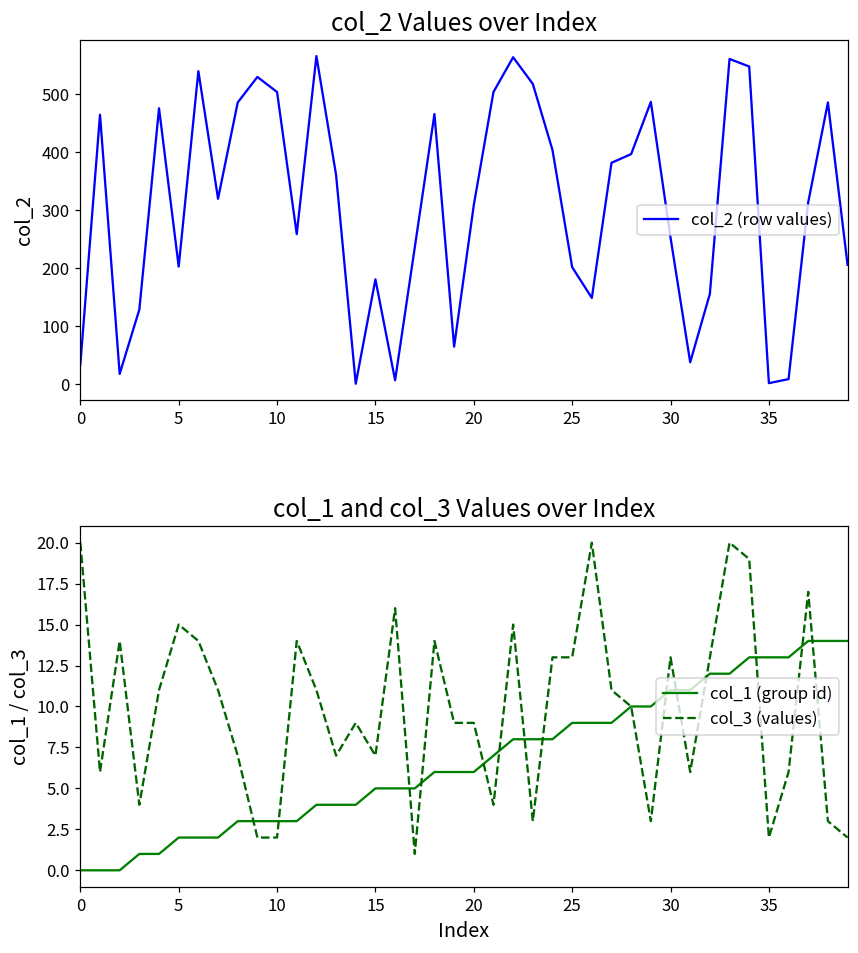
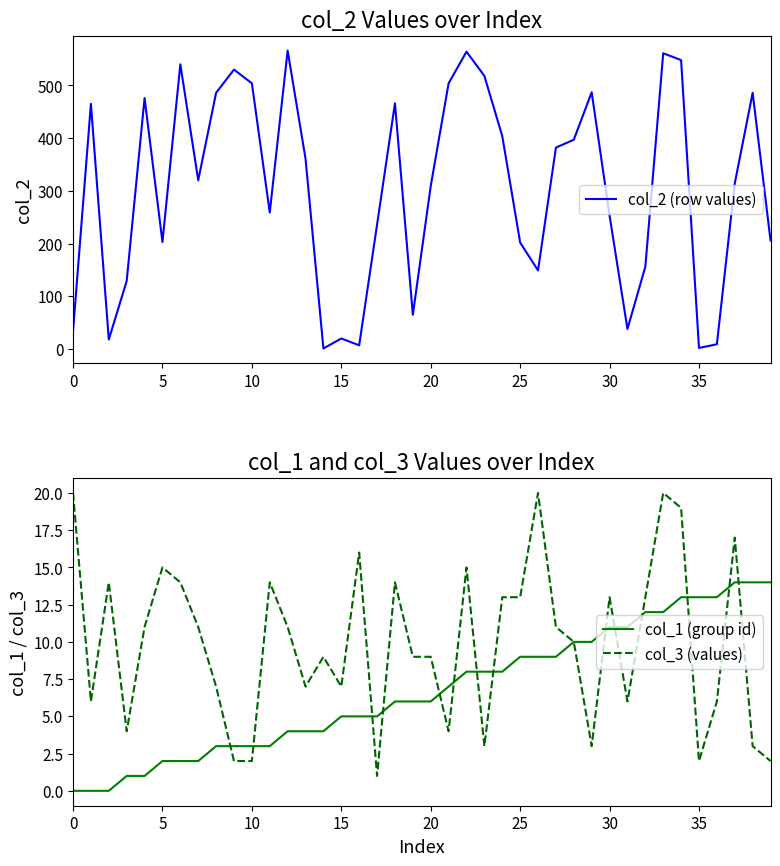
col_2 Values over Index, 15: 180 -> 20
